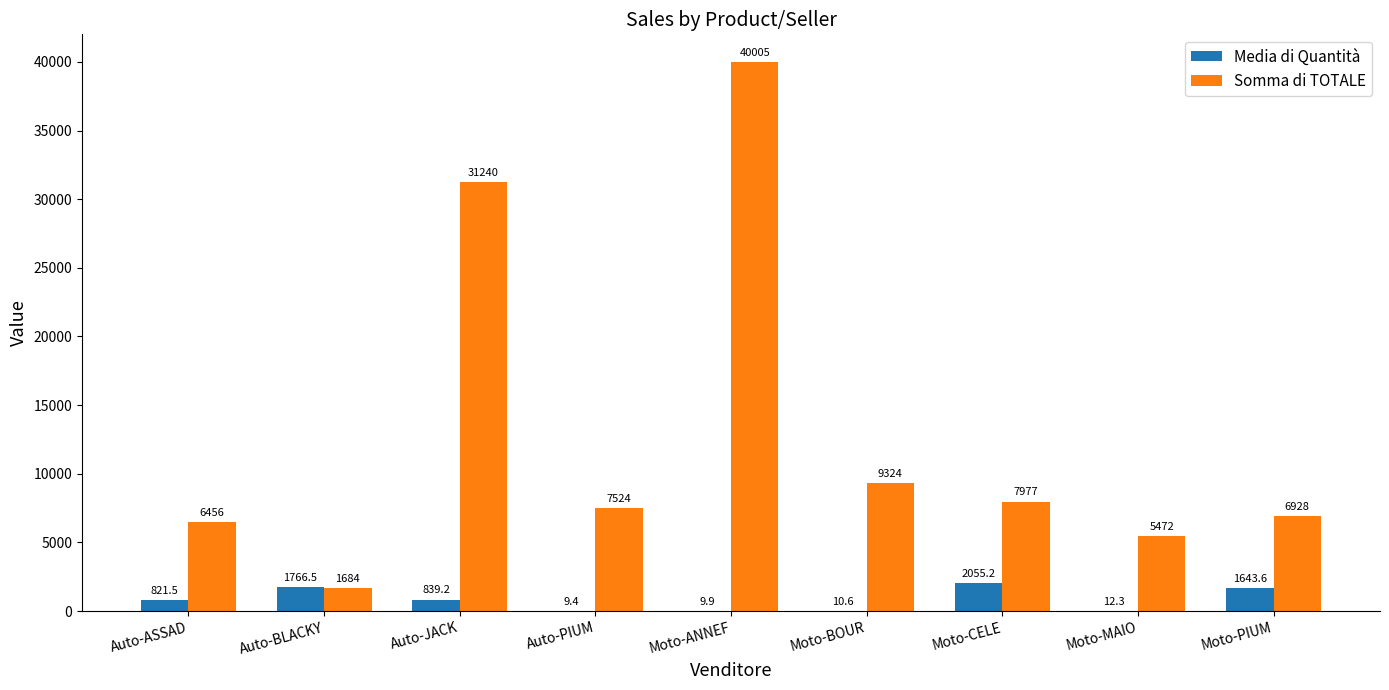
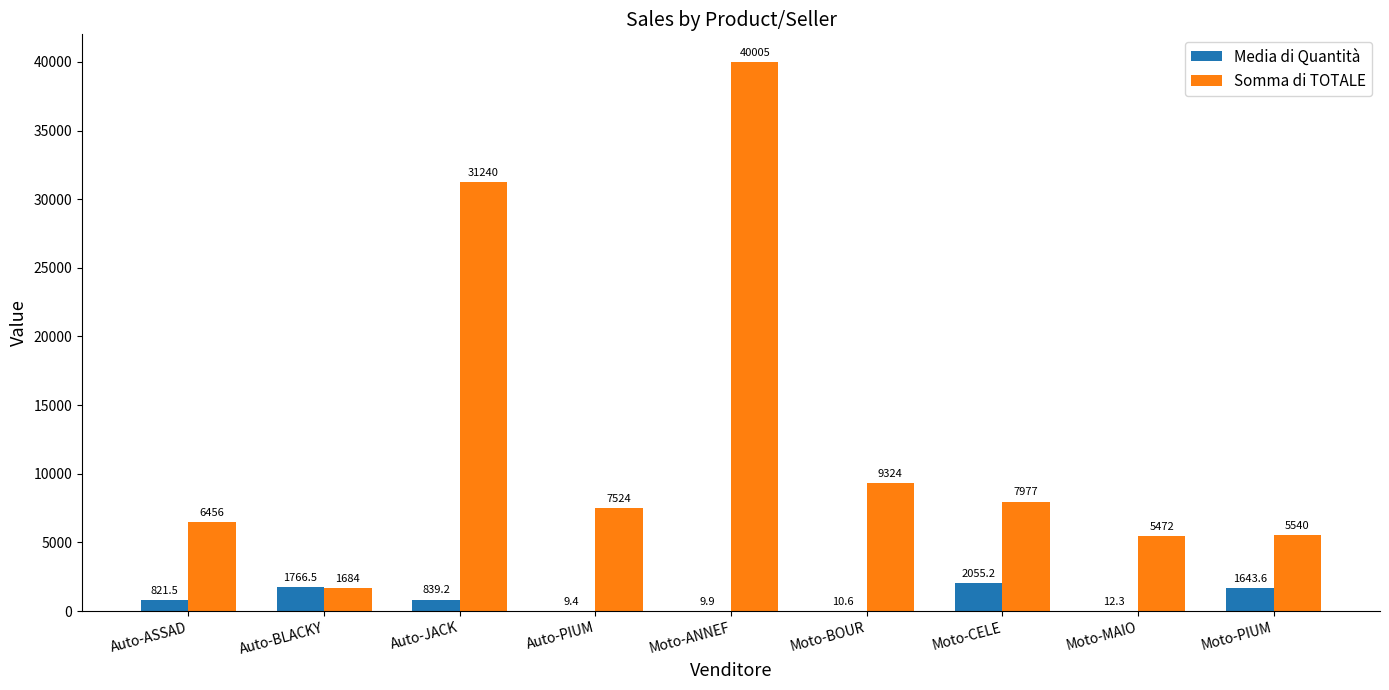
Somma di TOTALE, Moto-PIUM: 6928 -> 5540
